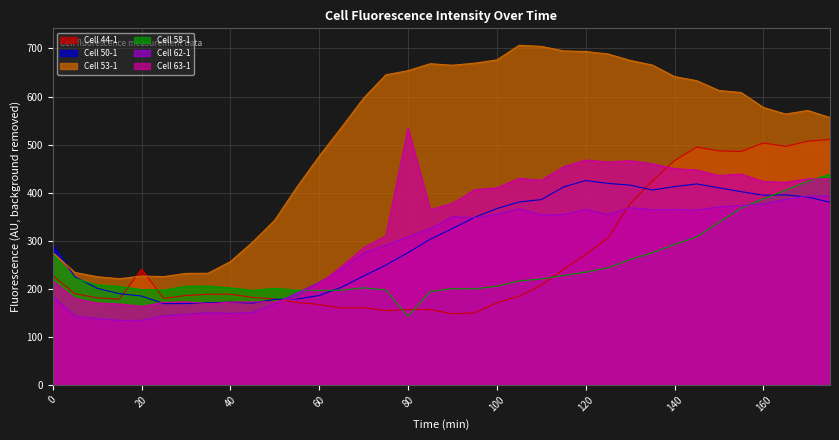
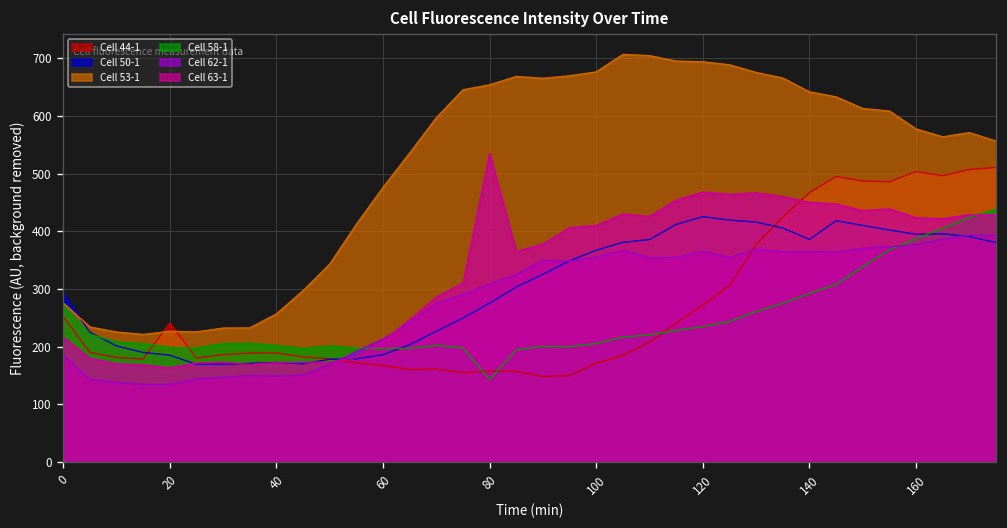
Cell 44-1, 0: 230 -> 250
Cell 50-1, 140: 410 -> 390
